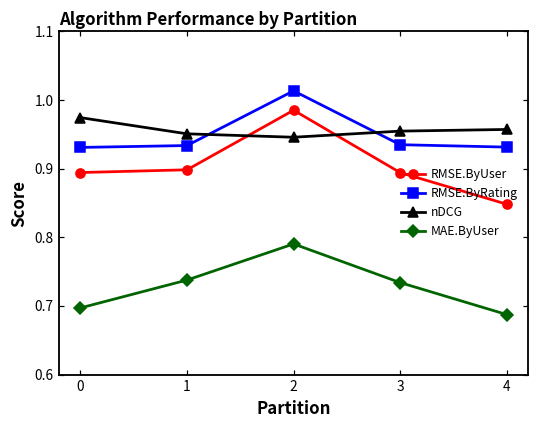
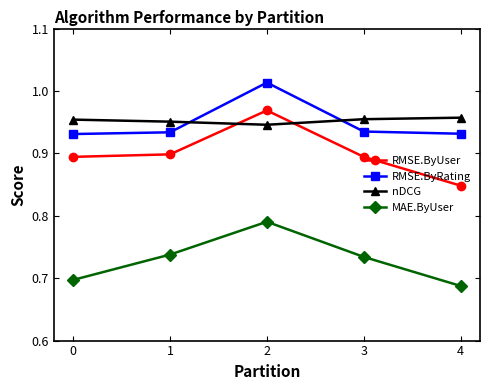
nDCG, 0: 0.97 -> 0.95
RMSE.ByUser, 2: 0.99 -> 0.97
